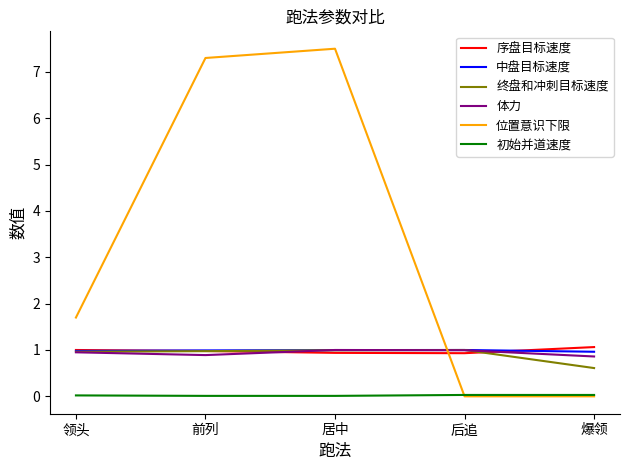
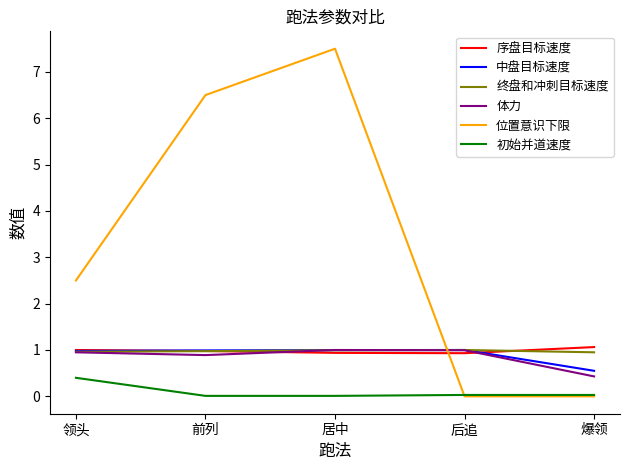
位置意识下限, 领头: 1.7 -> 2.5
初始并道速度, 领头: 0.0 -> 0.4
位置意识下限, 前列: 7.3 -> 6.5
中盘目标速度, 爆领: 1.0 -> 0.6
终盘和冲刺目标速度, 爆领: 0.6 -> 1.0
体力, 爆领: 0.9 -> 0.4
